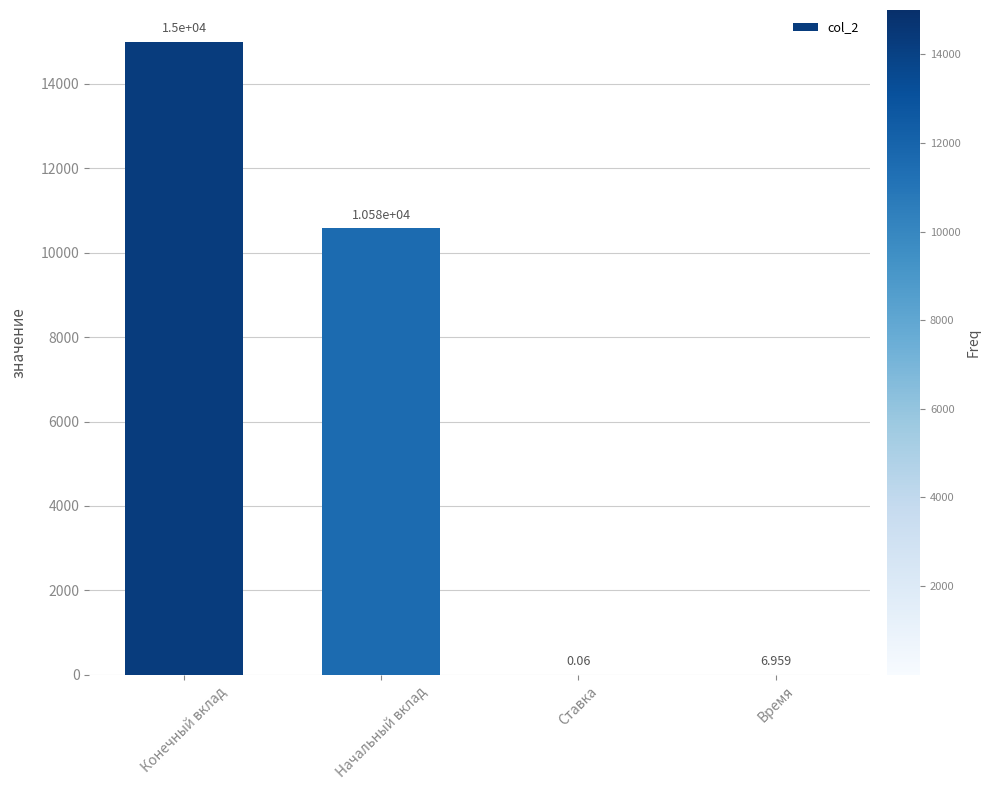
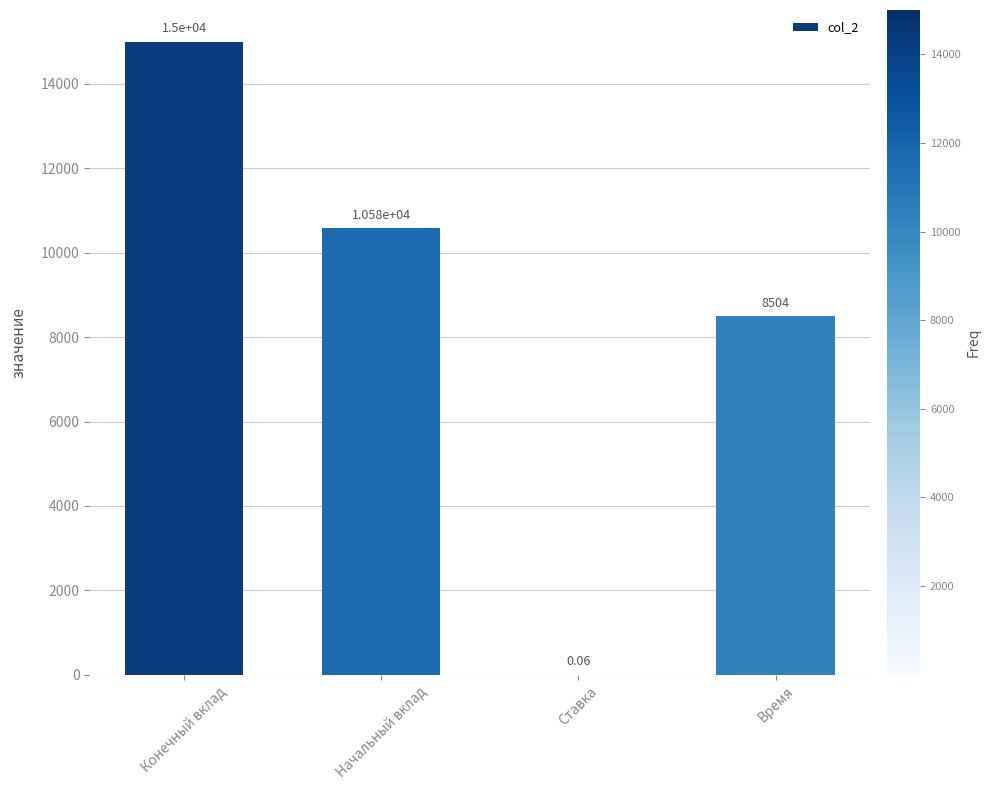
Время: 6.959 -> 8504
